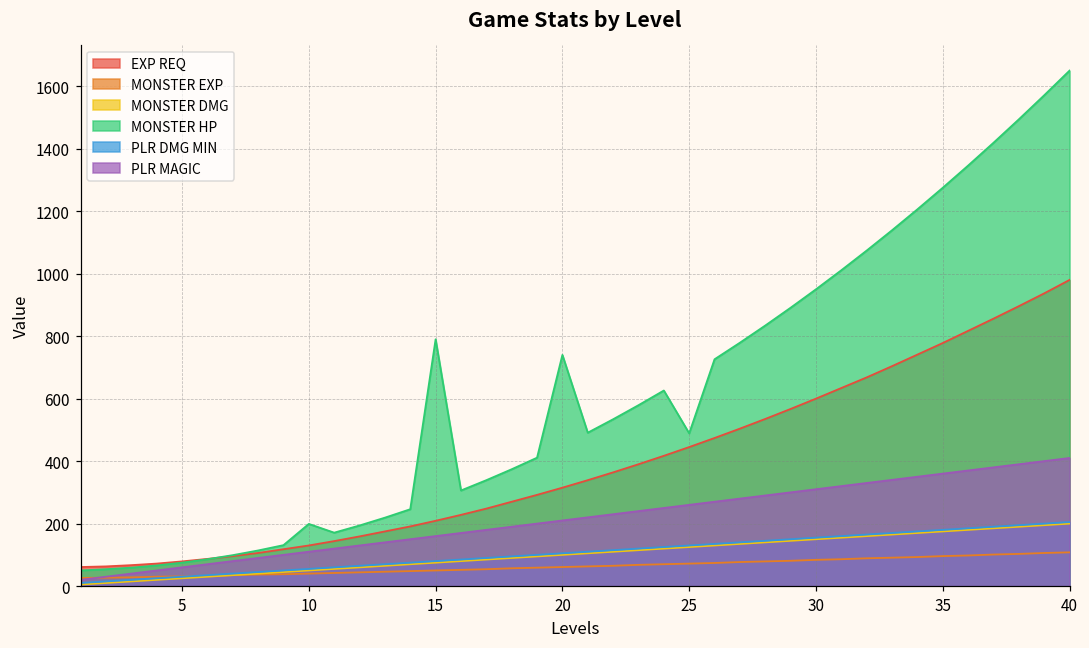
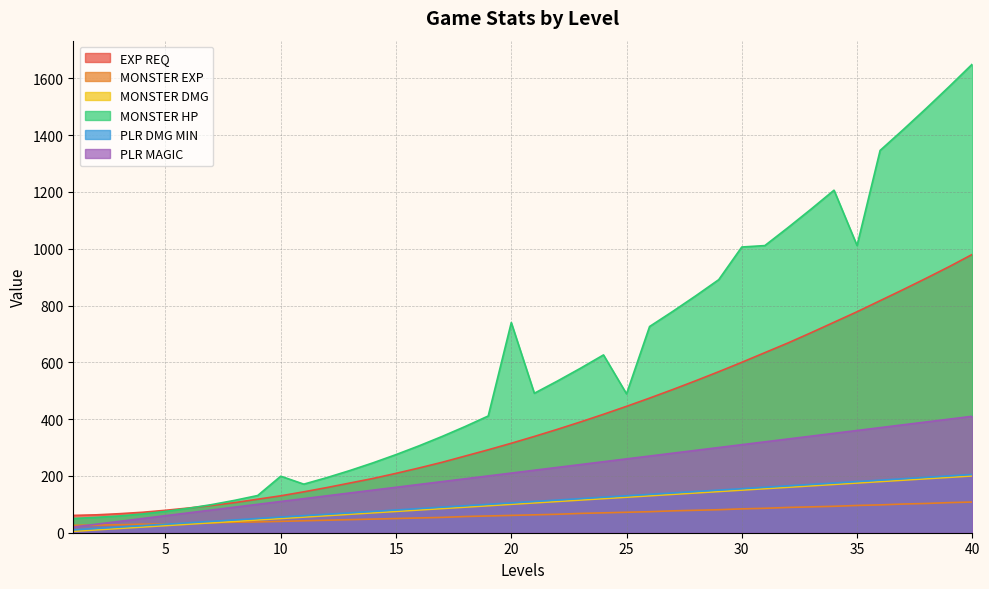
MONSTER HP, 15: 790 -> 280
MONSTER HP, 30: 950 -> 1010
MONSTER HP, 35: 1280 -> 1010
